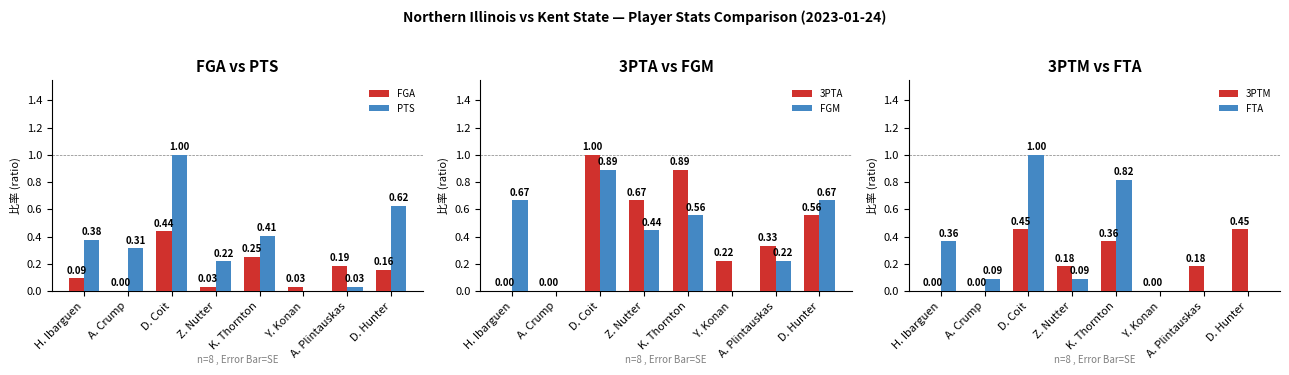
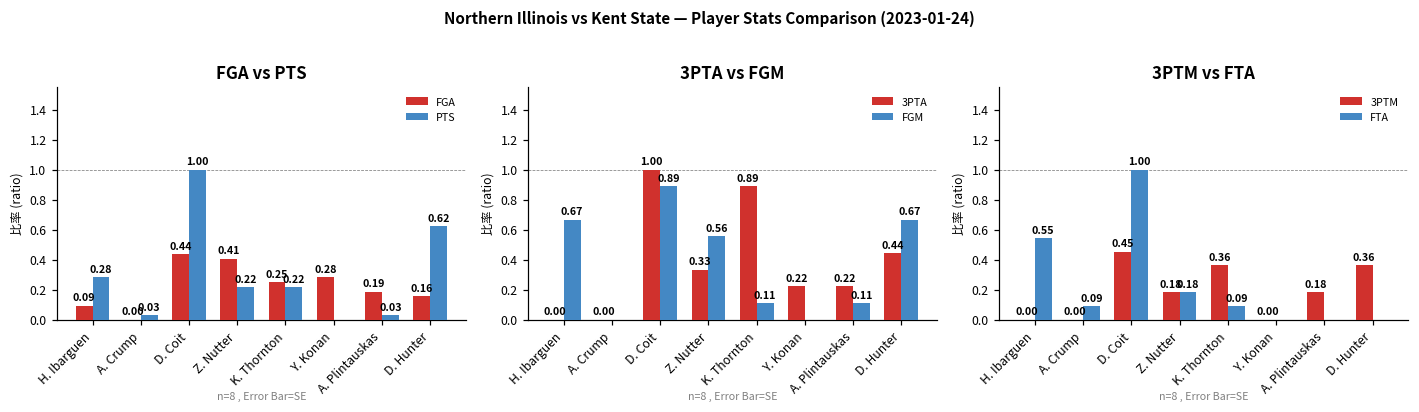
FGA vs PTS, PTS, H. Ibarguen: 0.38 -> 0.28
FGA vs PTS, PTS, A. Crump: 0.31 -> 0.03
FGA vs PTS, FGA, Z. Nutter: 0.03 -> 0.41
FGA vs PTS, PTS, K. Thornton: 0.41 -> 0.22
FGA vs PTS, FGA, Y. Konan: 0.03 -> 0.28
3PTA vs FGM, 3PTA, Z. Nutter: 0.67 -> 0.33
3PTA vs FGM, FGM, Z. Nutter: 0.44 -> 0.56
3PTA vs FGM, FGM, K. Thornton: 0.56 -> 0.11
3PTA vs FGM, 3PTA, A. Plintauskas: 0.33 -> 0.22
3PTA vs FGM, FGM, A. Plintauskas: 0.22 -> 0.11
3PTA vs FGM, 3PTA, D. Hunter: 0.56 -> 0.44
3PTM vs FTA, FTA, H. Ibarguen: 0.36 -> 0.55
3PTM vs FTA, FTA, Z. Nutter: 0.09 -> 0.18
3PTM vs FTA, FTA, K. Thornton: 0.82 -> 0.09
3PTM vs FTA, 3PTM, D. Hunter: 0.45 -> 0.36
